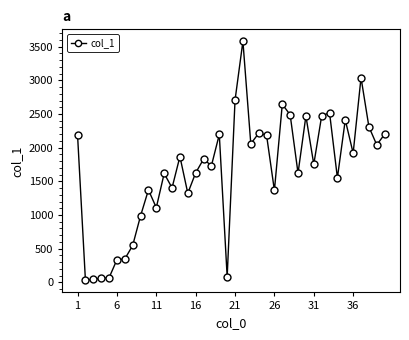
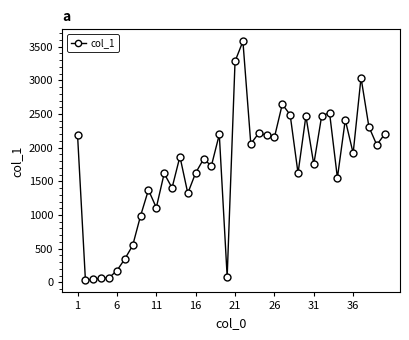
6: 300 -> 200
21: 2700 -> 3300
26: 1400 -> 2200
